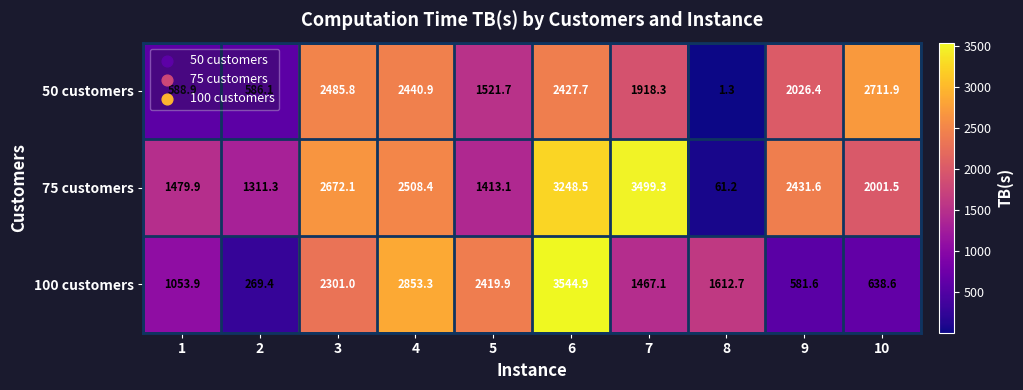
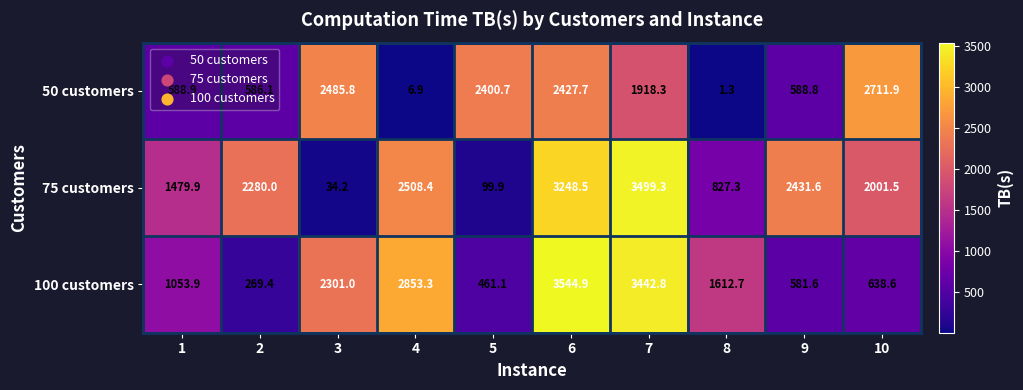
50 customers, 4: 2440.9 -> 6.9
50 customers, 5: 1521.7 -> 2400.7
50 customers, 9: 2026.4 -> 588.8
75 customers, 2: 1311.3 -> 2280.0
75 customers, 3: 2672.1 -> 34.2
75 customers, 5: 1413.1 -> 99.9
75 customers, 8: 61.2 -> 827.3
100 customers, 5: 2419.9 -> 461.1
100 customers, 7: 1467.1 -> 3442.8
